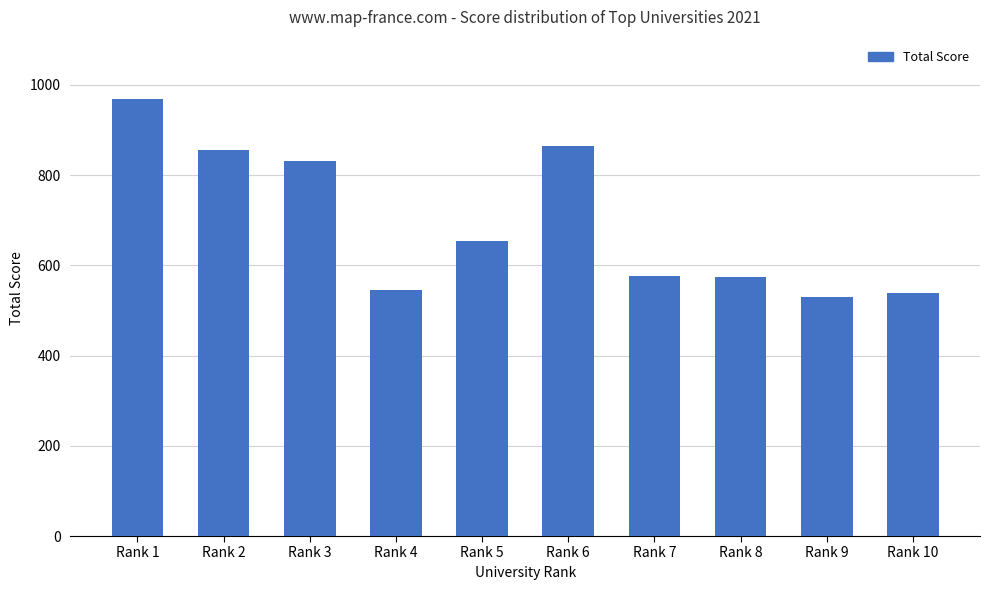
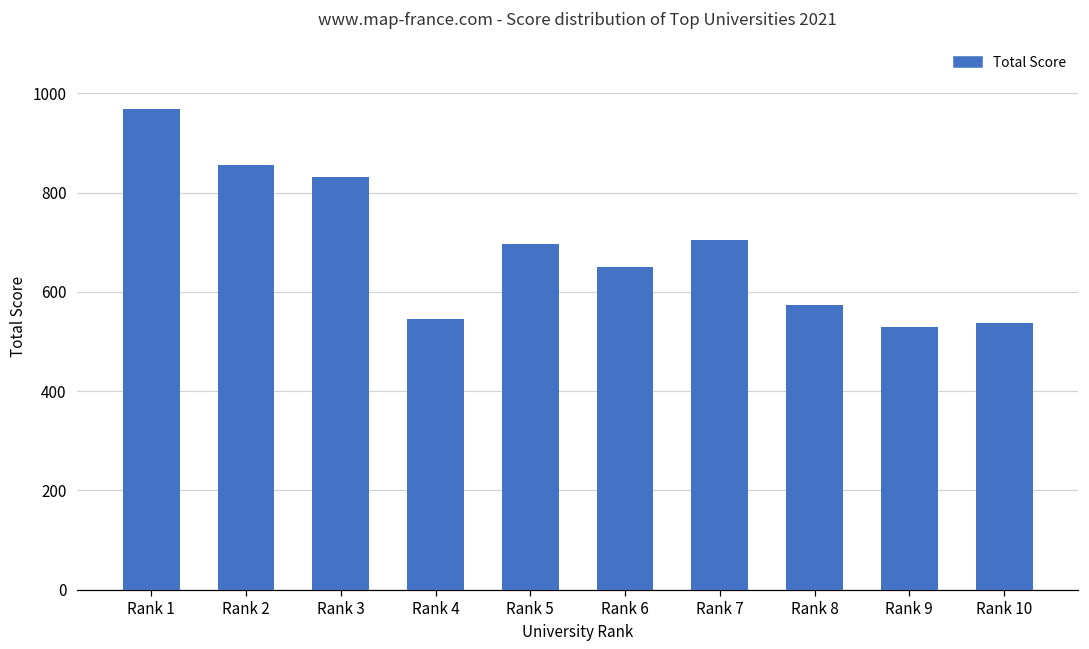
Rank 5: 650 -> 700
Rank 6: 860 -> 650
Rank 7: 580 -> 700
